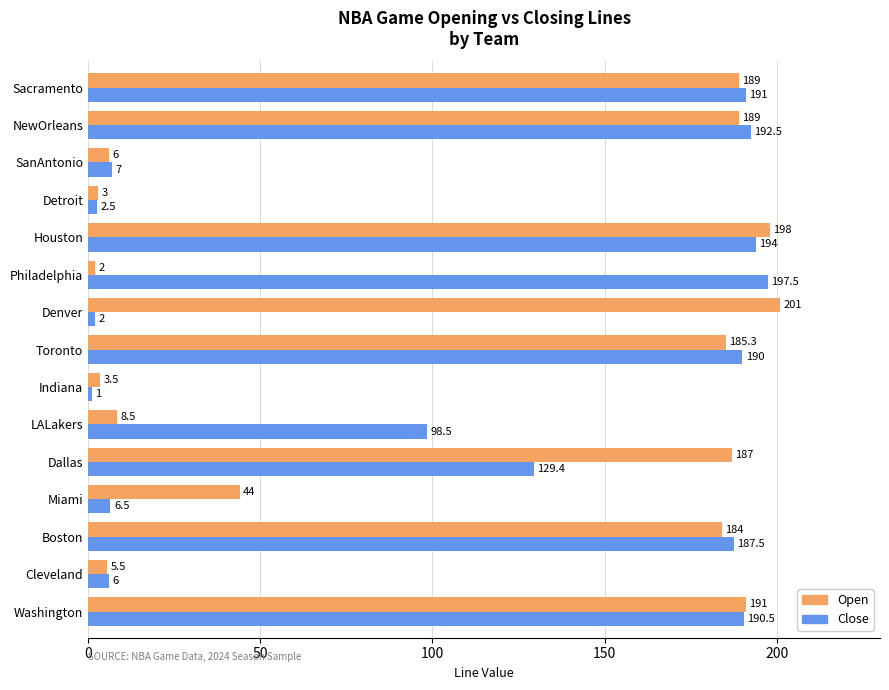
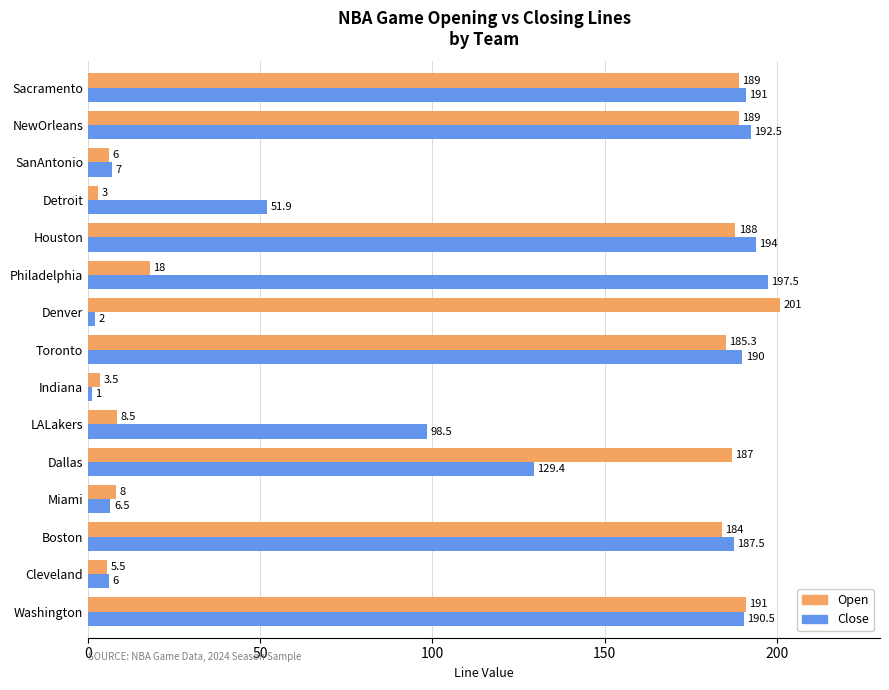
Close, Detroit: 2.5 -> 51.9
Open, Houston: 198 -> 188
Open, Philadelphia: 2 -> 18
Open, Miami: 44 -> 8
